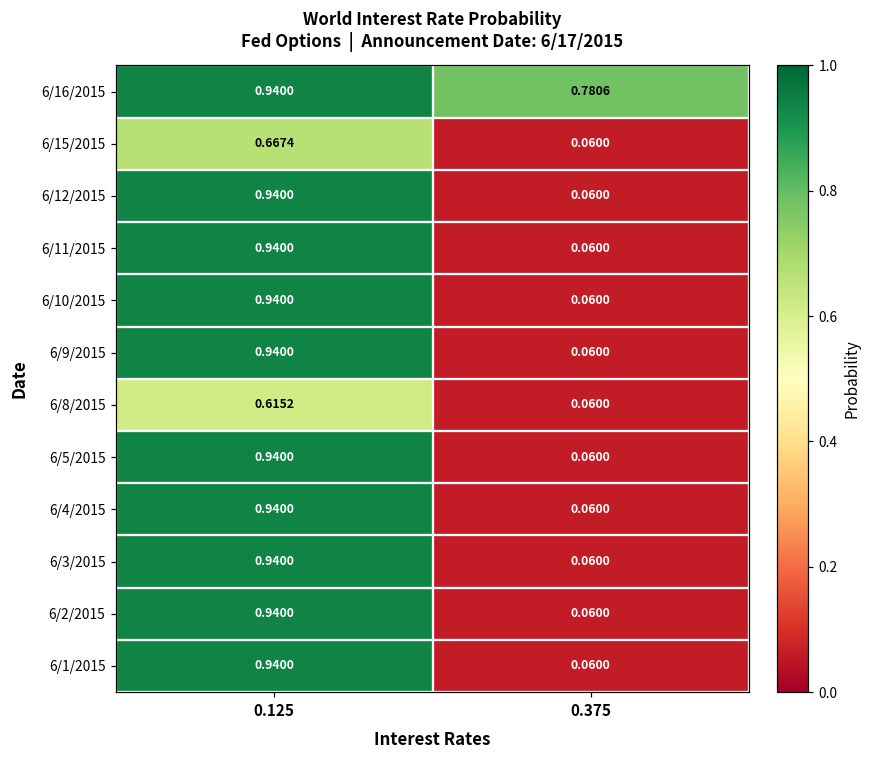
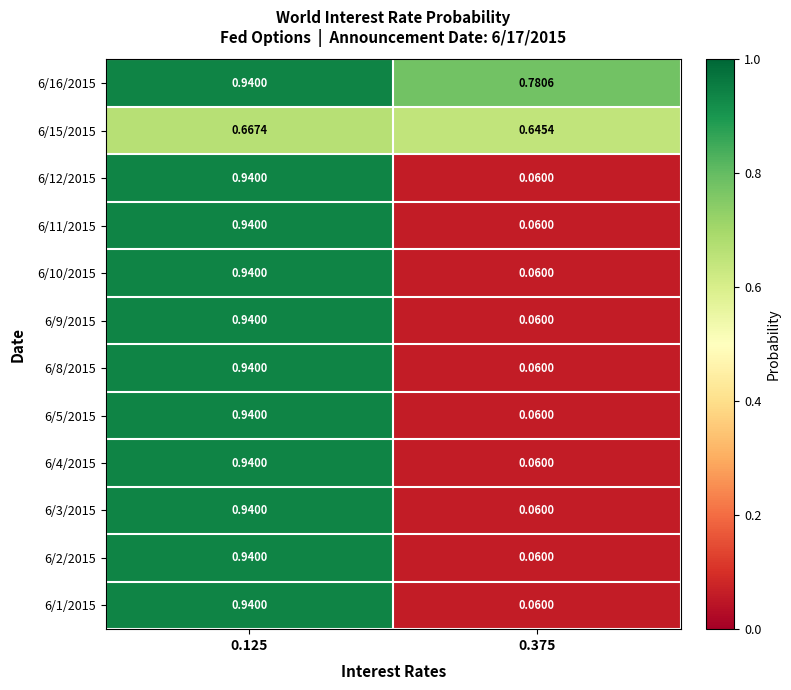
6/15/2015, 0.375: 0.0600 -> 0.6454
6/8/2015, 0.125: 0.6152 -> 0.9400
